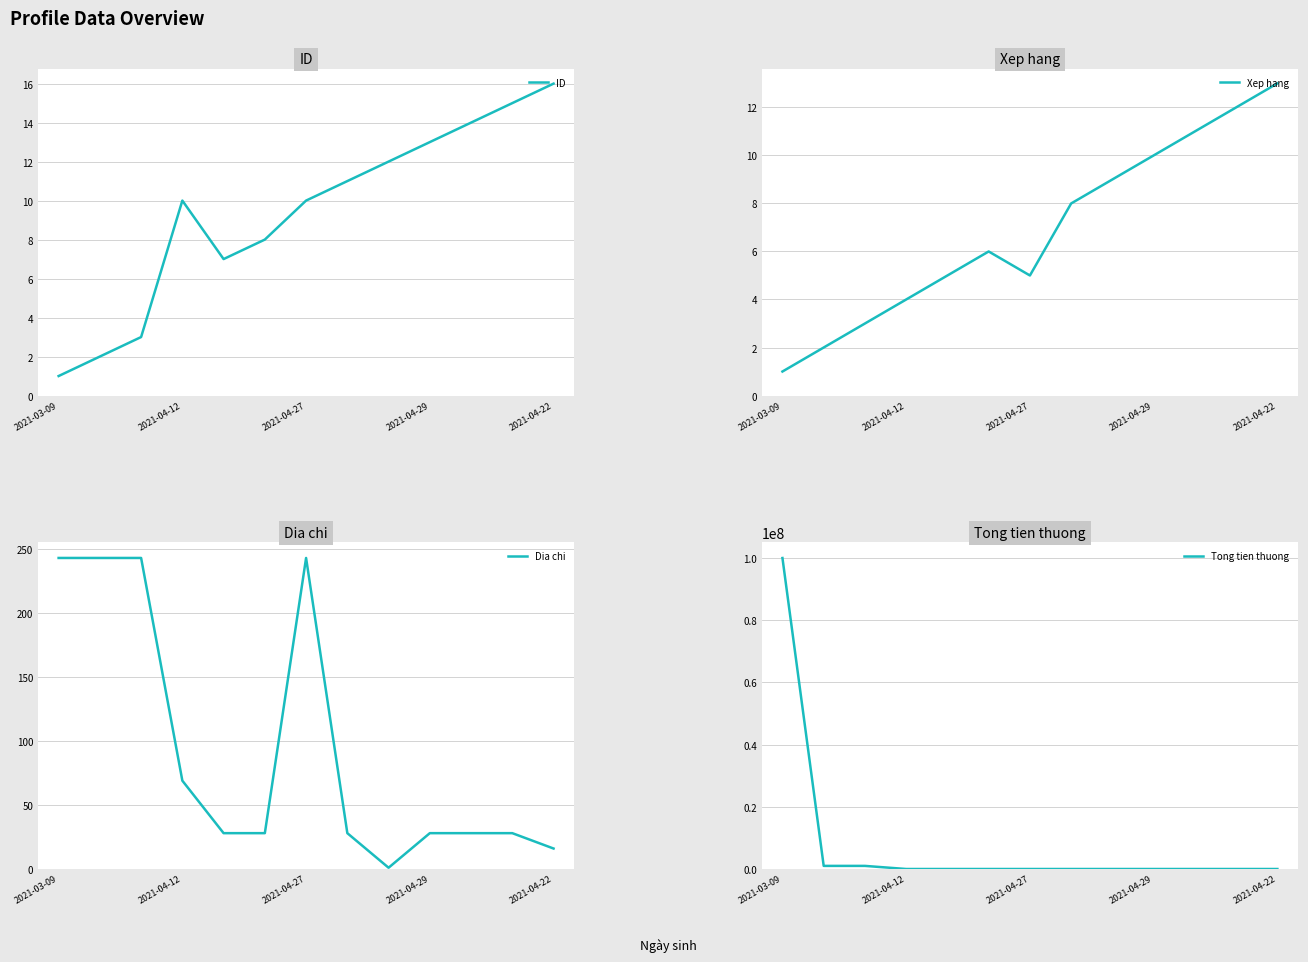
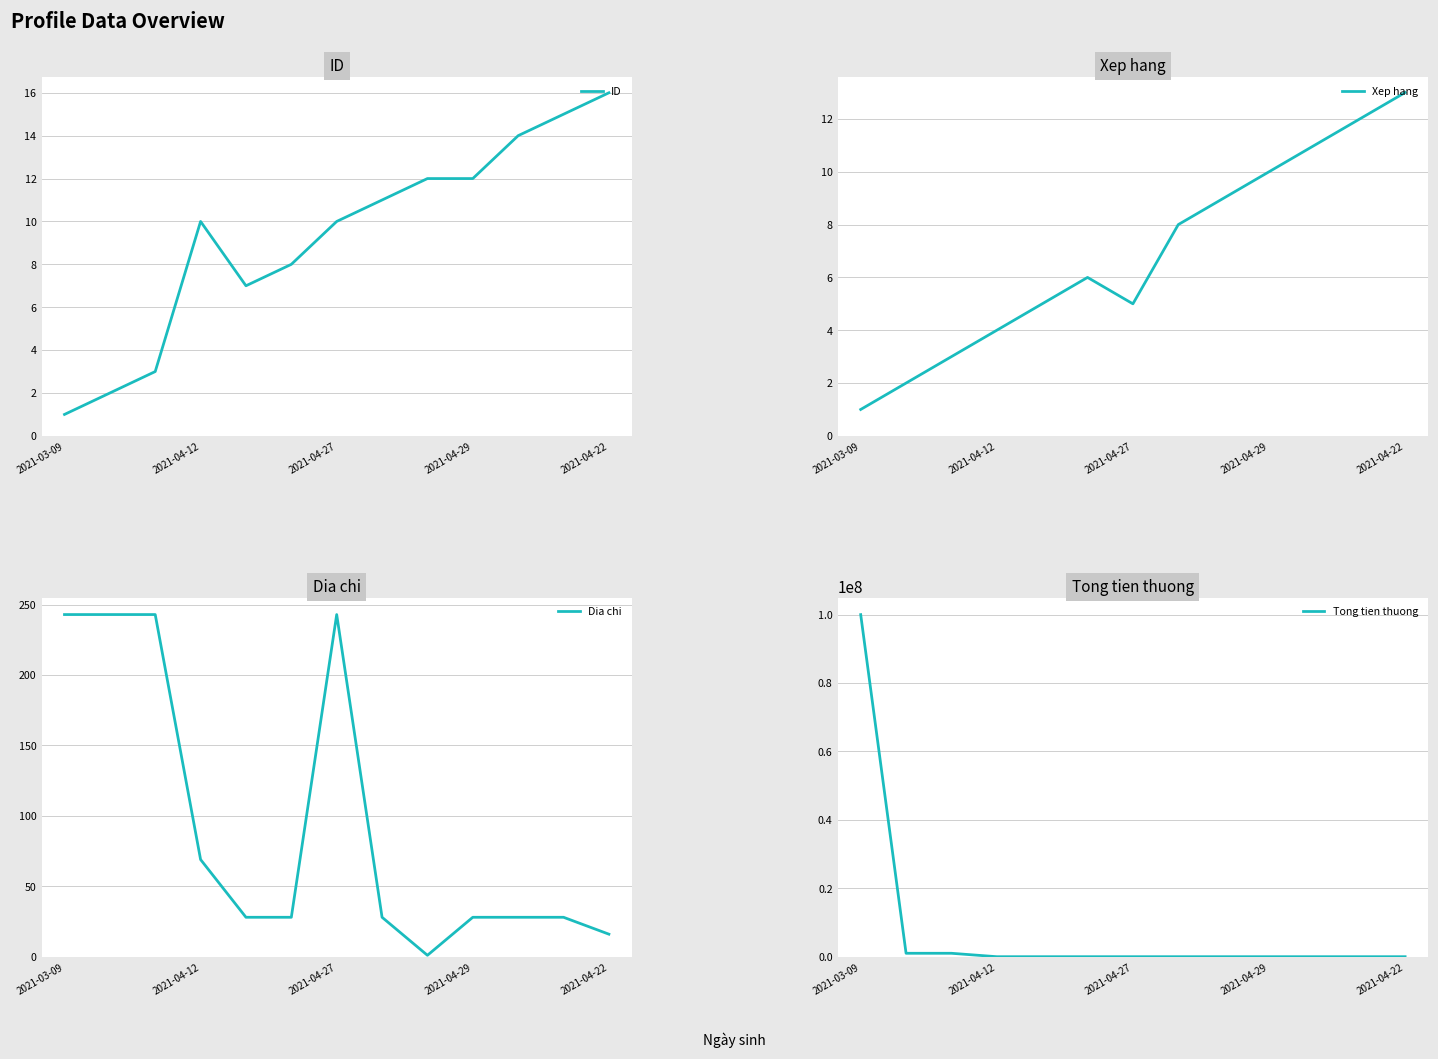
ID, 2021-04-29: 13 -> 12
